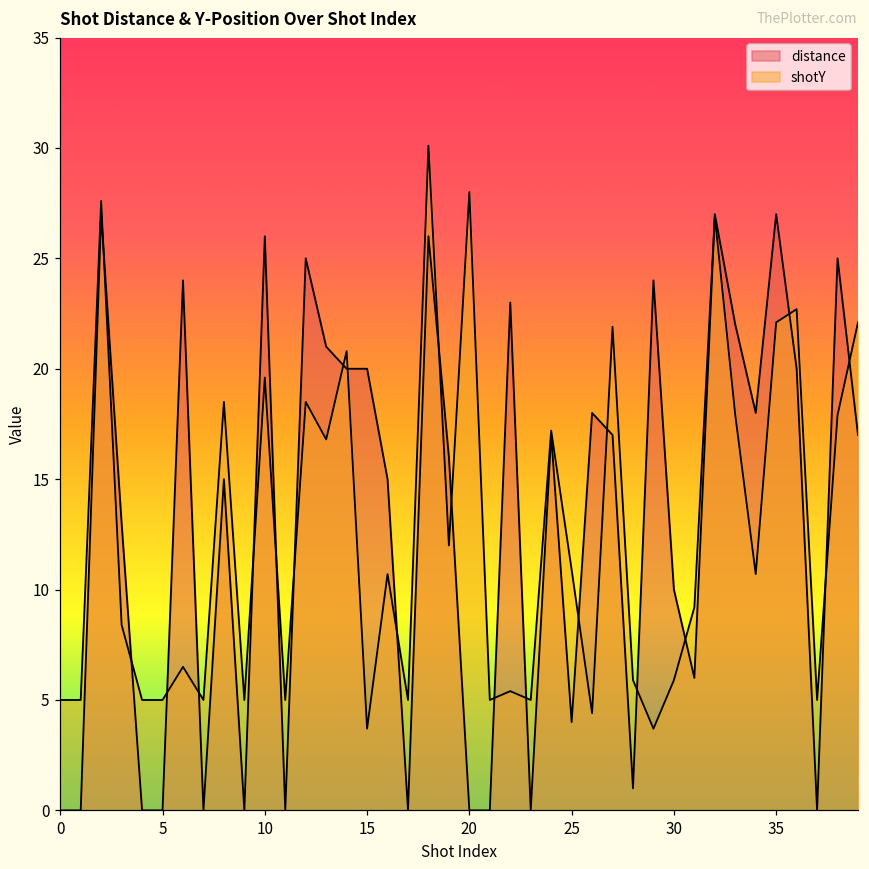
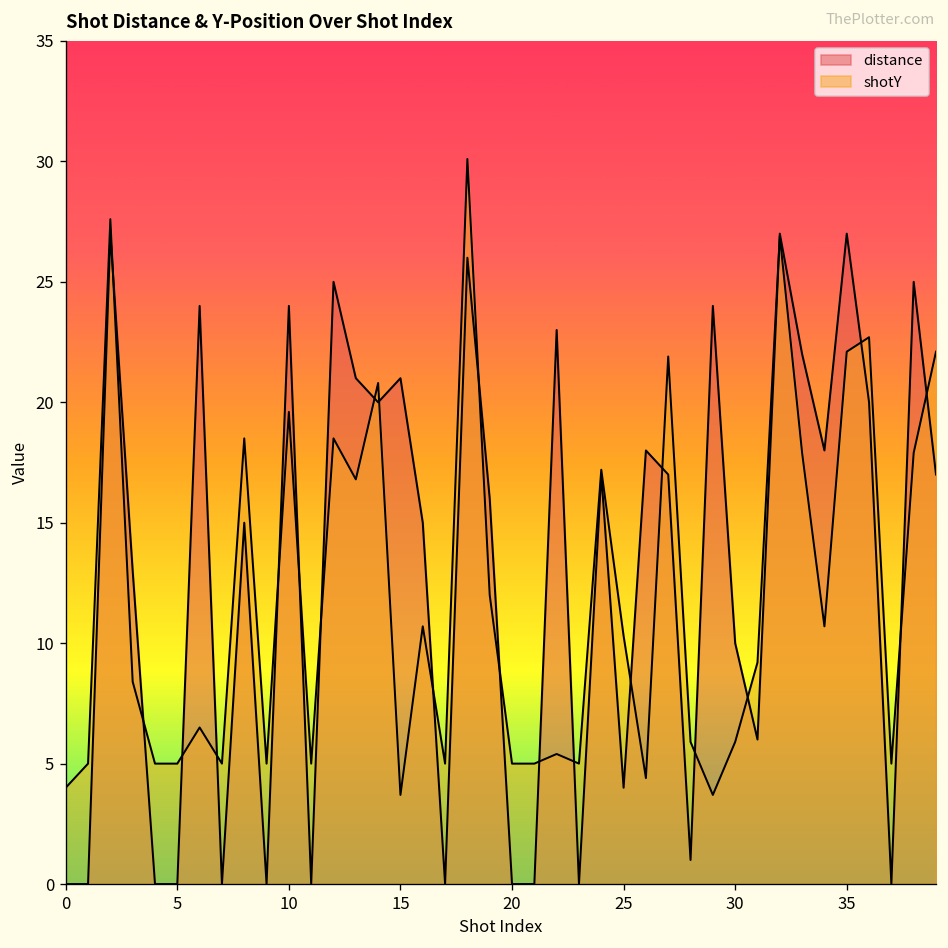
shotY, 0: 5 -> 4
distance, 10: 26 -> 24
distance, 15: 20 -> 21
shotY, 20: 28 -> 5
shotY, 25: 10.9 -> 10.3
